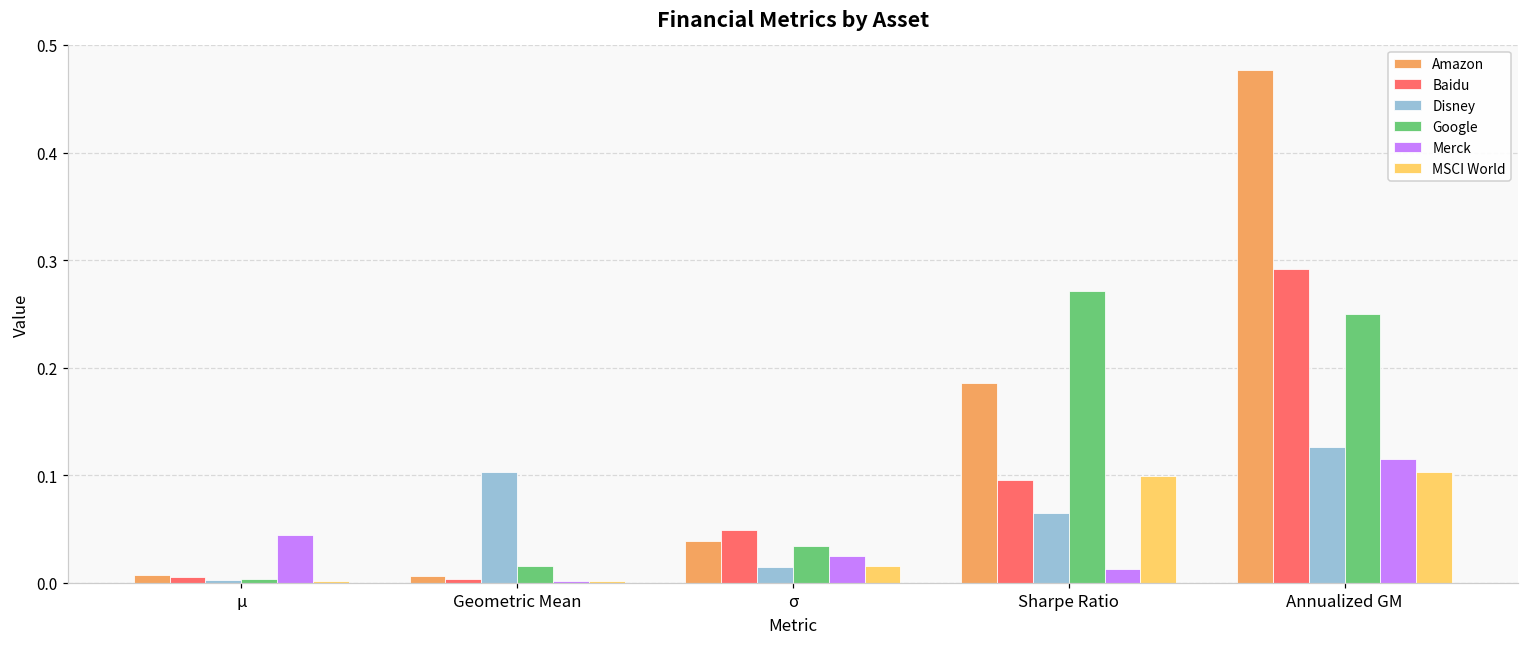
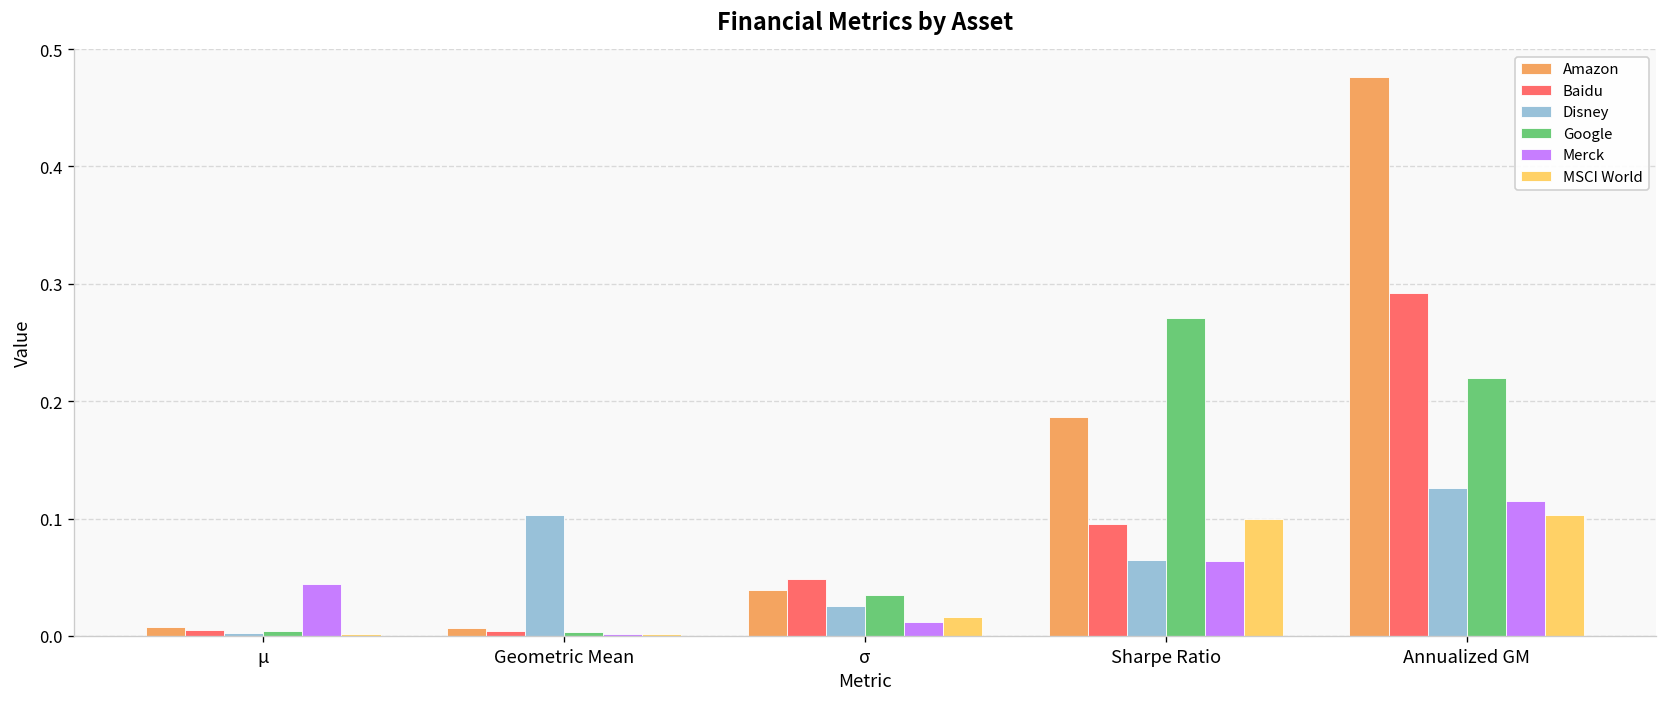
Google, Geometric Mean: 0.02 -> 0.00
Disney, σ: 0.01 -> 0.03
Merck, σ: 0.02 -> 0.01
Merck, Sharpe Ratio: 0.01 -> 0.06
Google, Annualized GM: 0.25 -> 0.22
